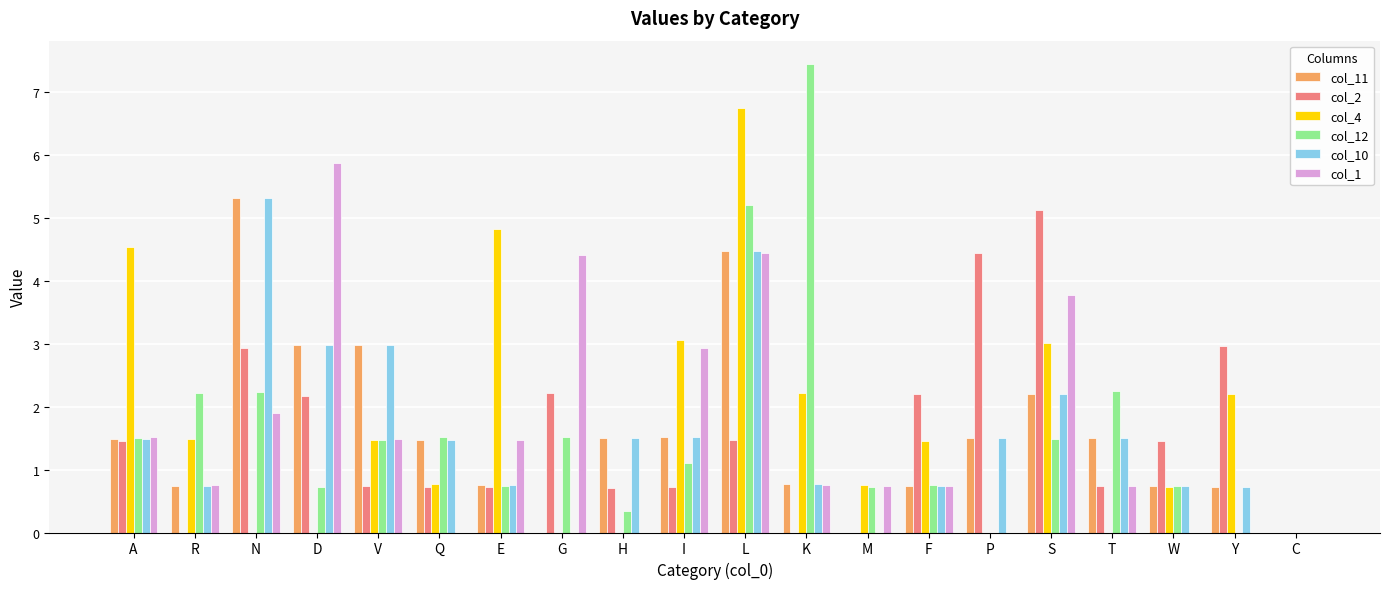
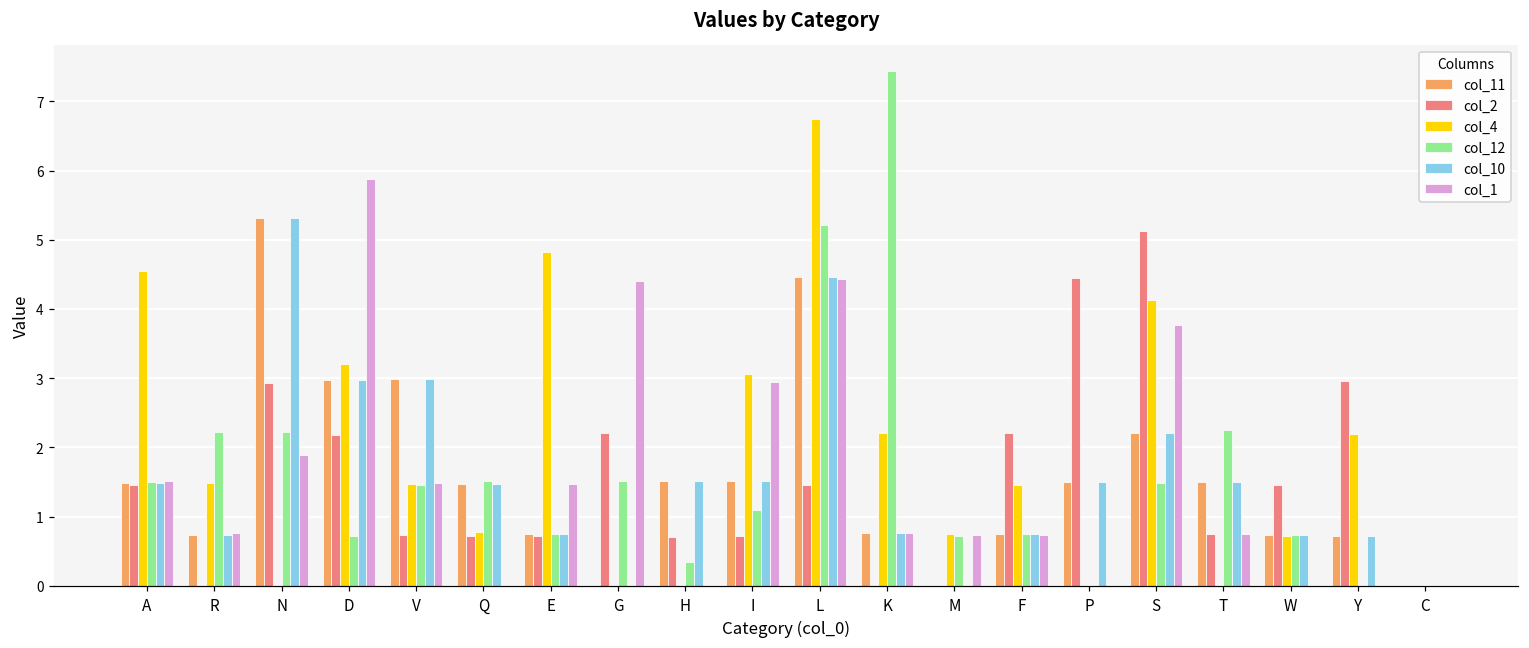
col_4, D: 0.0 -> 3.2
col_4, S: 3.0 -> 4.1
